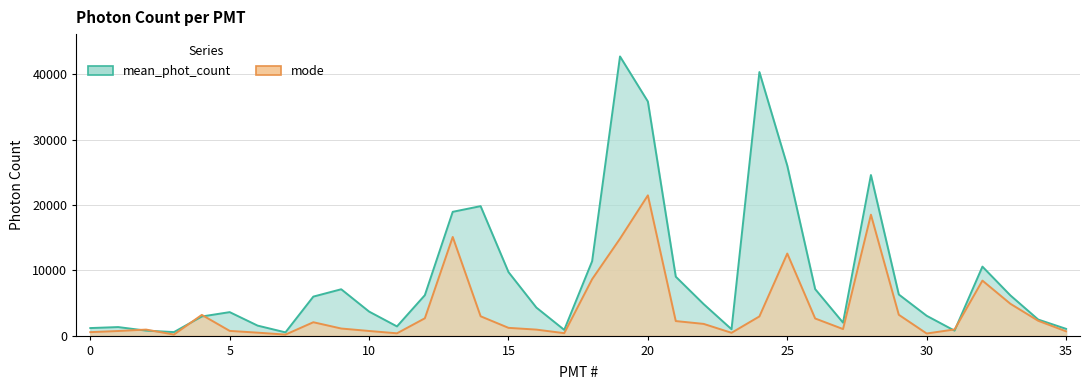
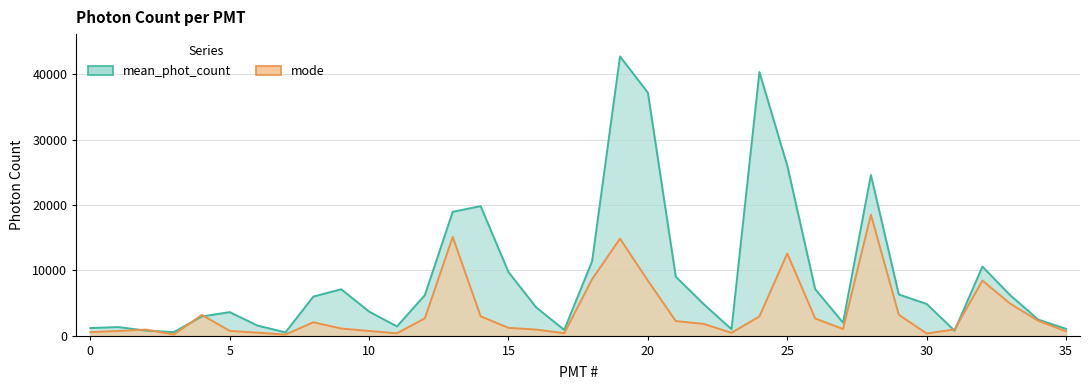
mean_phot_count, 20: 36000 -> 37000
mode, 20: 21000 -> 8000
mean_phot_count, 30: 3000 -> 5000
